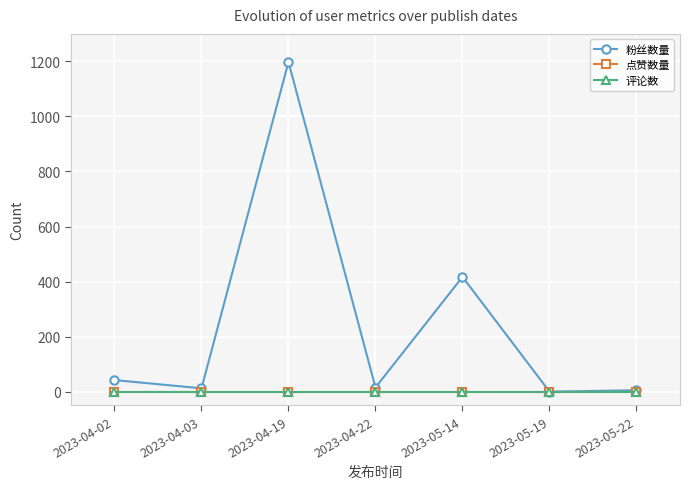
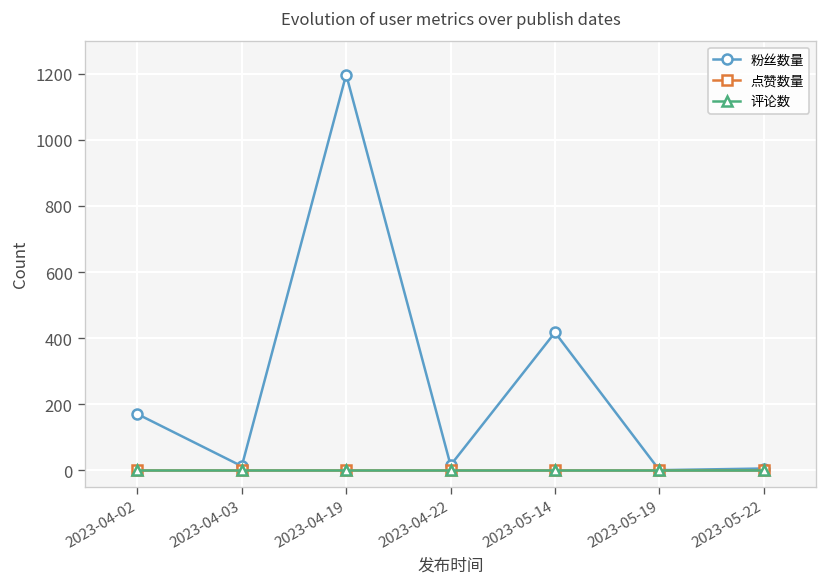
粉丝数量, 2023-04-02: 40 -> 170
